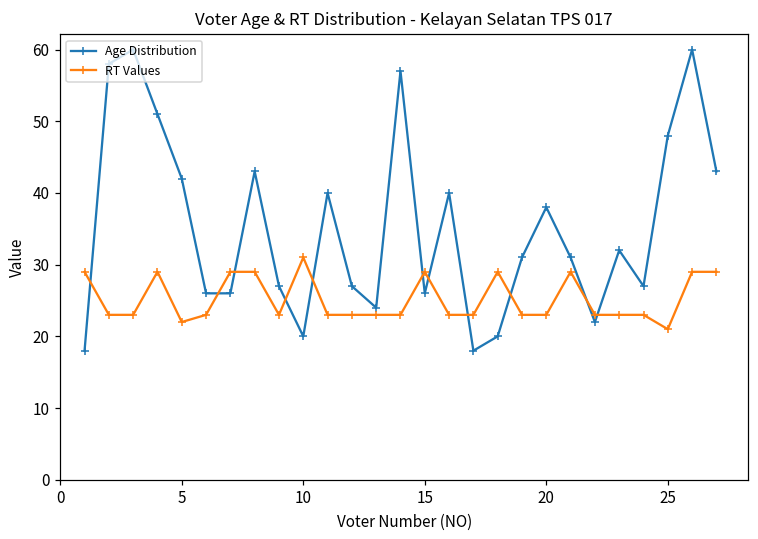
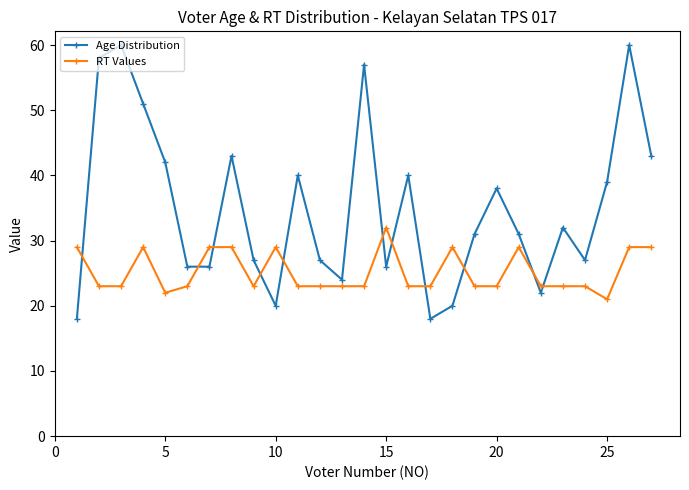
RT Values, 10: 31 -> 29
RT Values, 15: 29 -> 32
Age Distribution, 25: 48 -> 39
